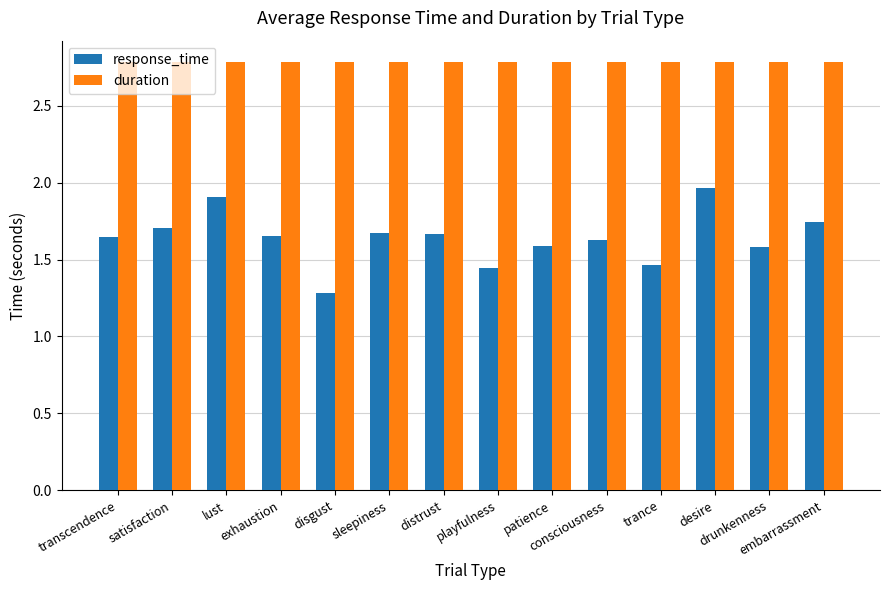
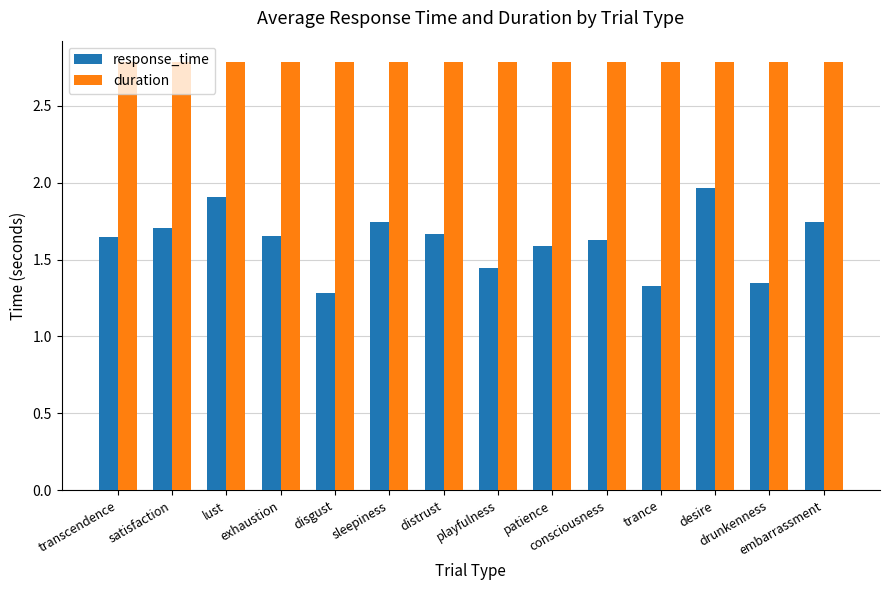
response_time, sleepiness: 1.67 -> 1.74
response_time, trance: 1.47 -> 1.33
response_time, drunkenness: 1.58 -> 1.35
